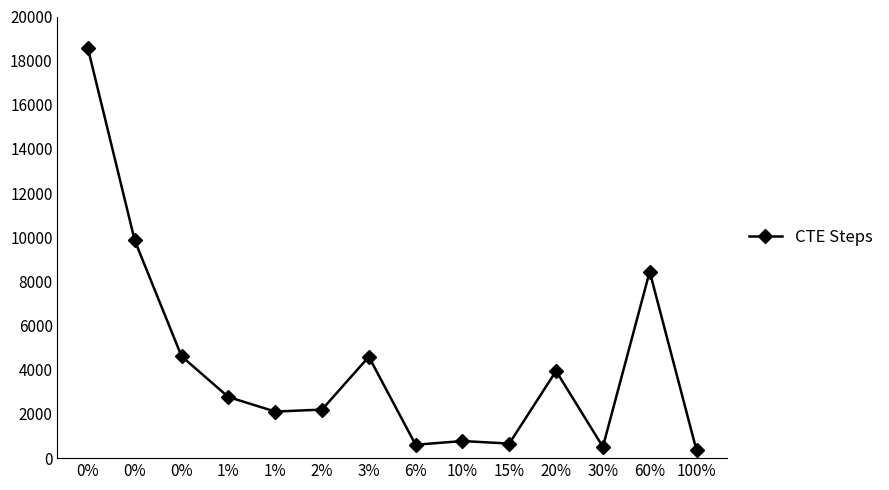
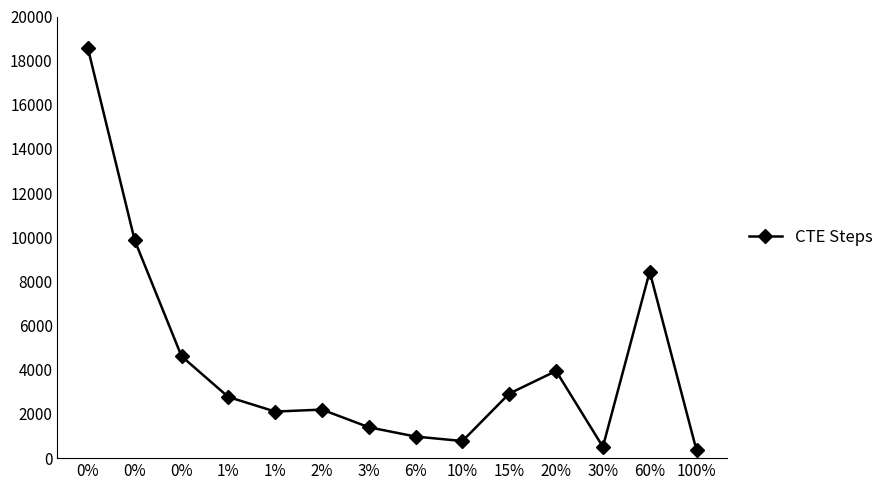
3%: 4600 -> 1400
6%: 600 -> 1000
15%: 700 -> 2900
